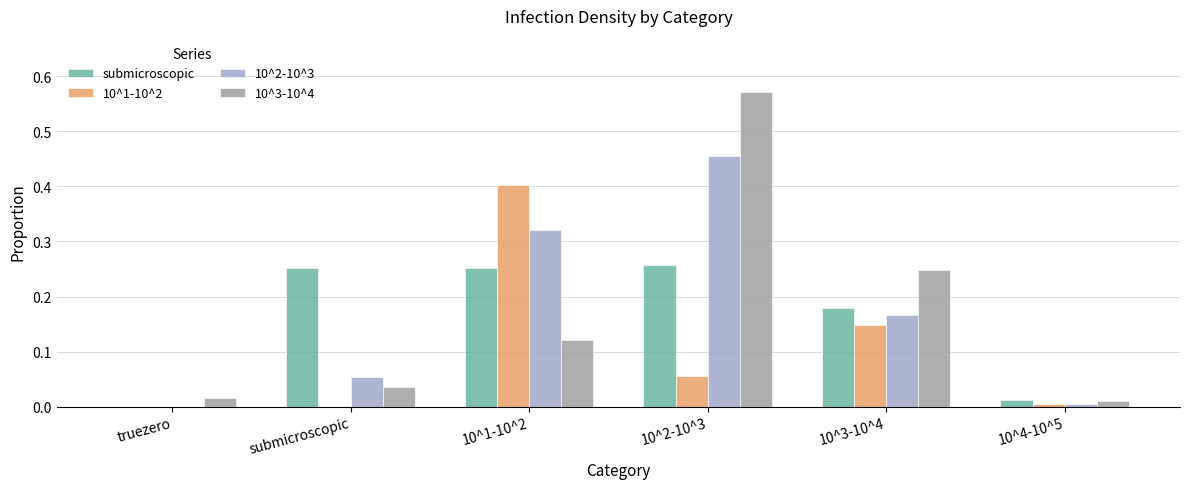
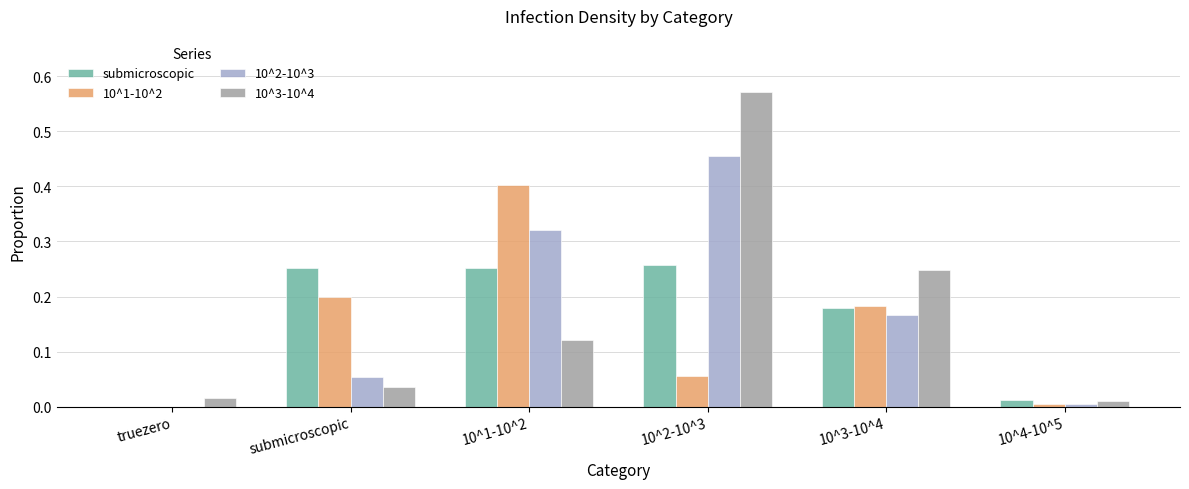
10^1-10^2, submicroscopic: 0.0 -> 0.2
10^1-10^2, 10^3-10^4: 0.15 -> 0.18
